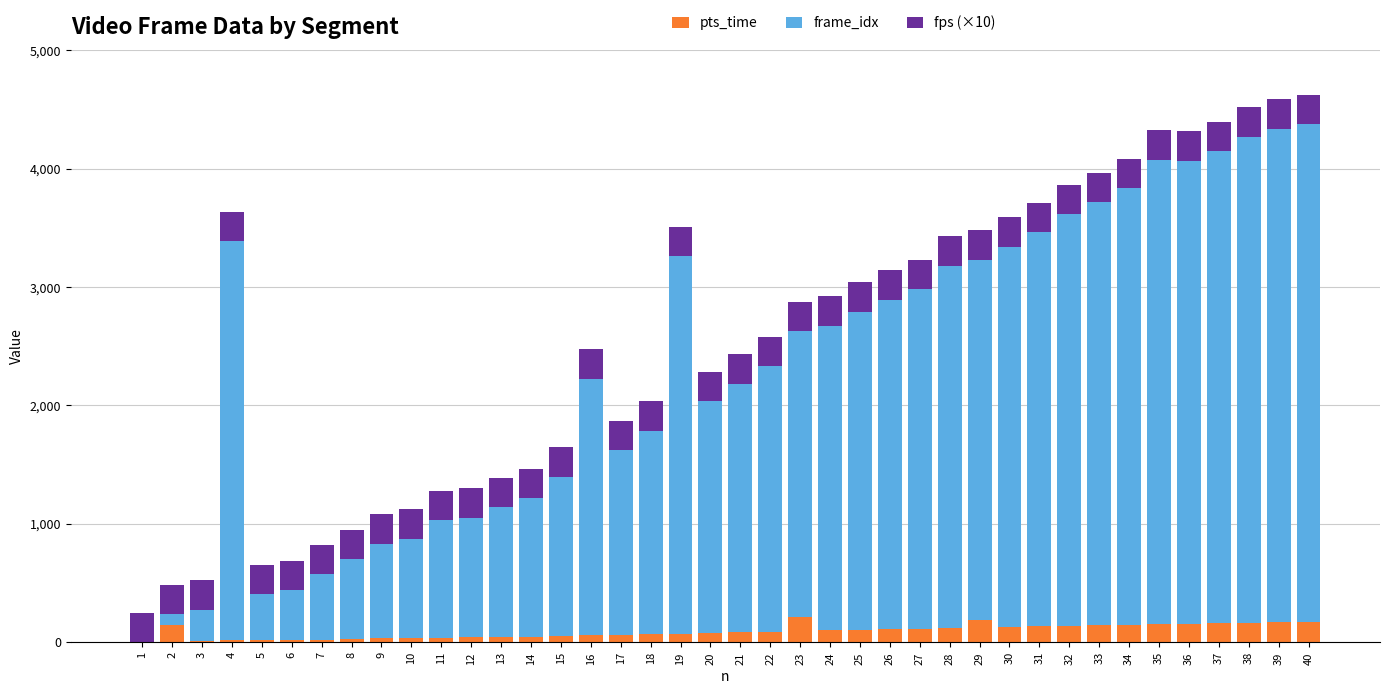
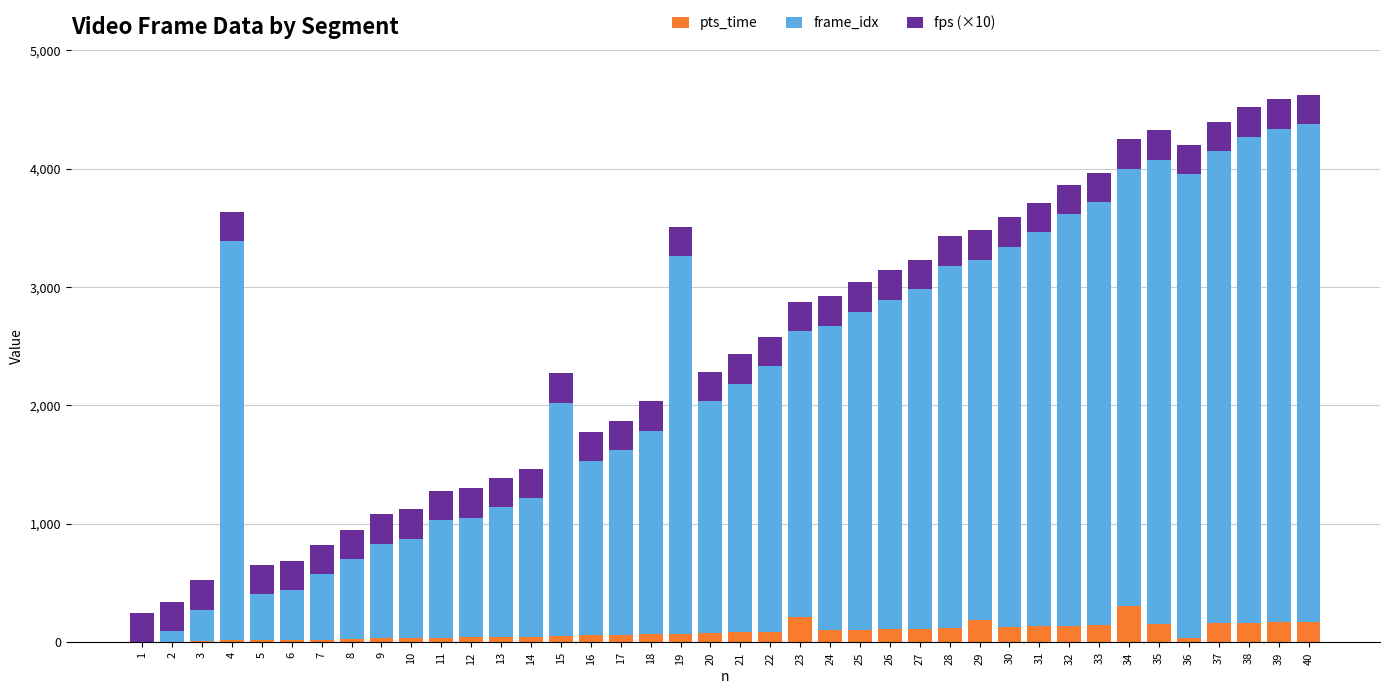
pts_time, 2: 150 -> 0
frame_idx, 15: 1,350 -> 1,970
frame_idx, 16: 2,170 -> 1,470
pts_time, 34: 150 -> 310
pts_time, 36: 160 -> 40
